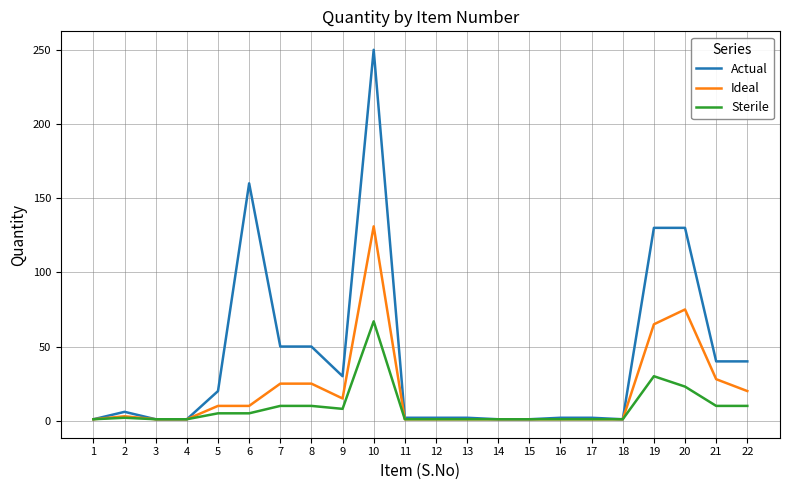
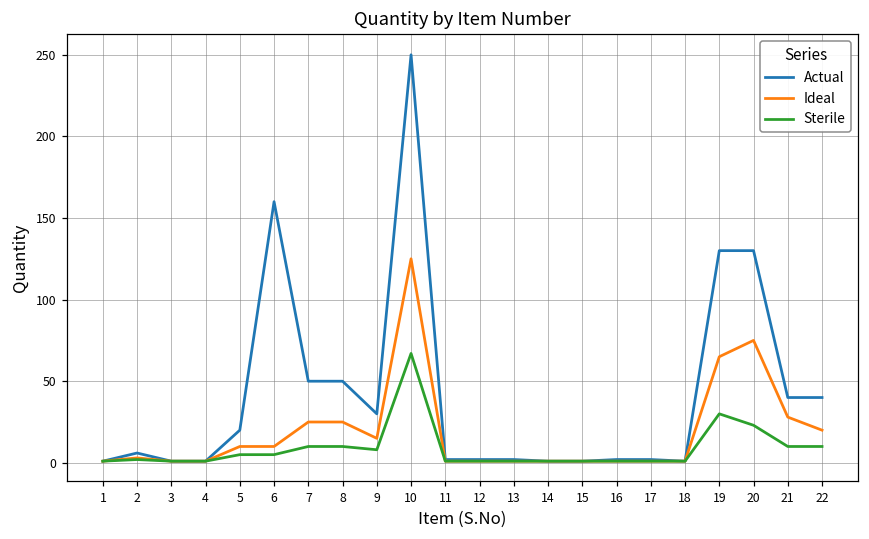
Ideal, 10: 131 -> 125
